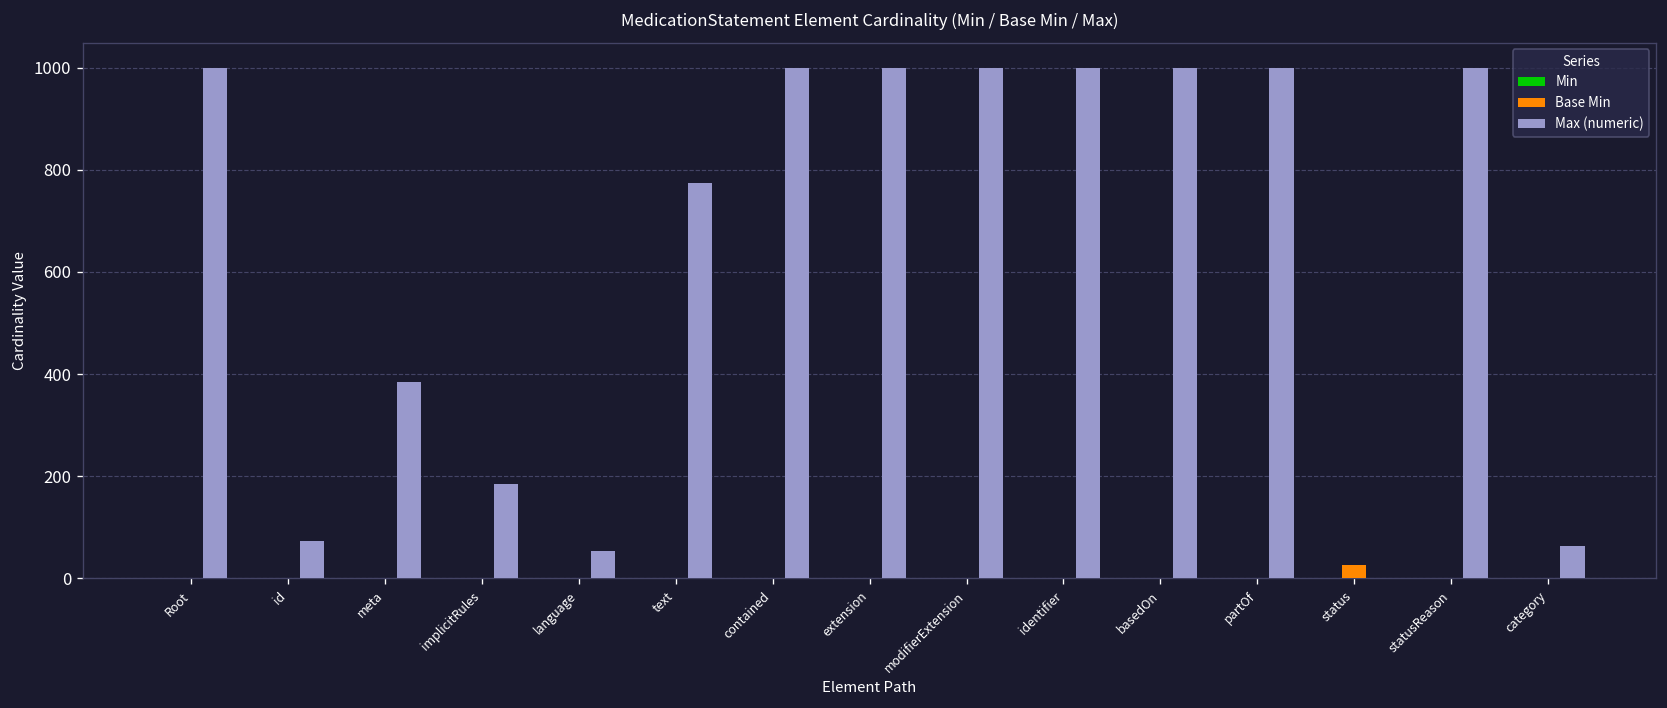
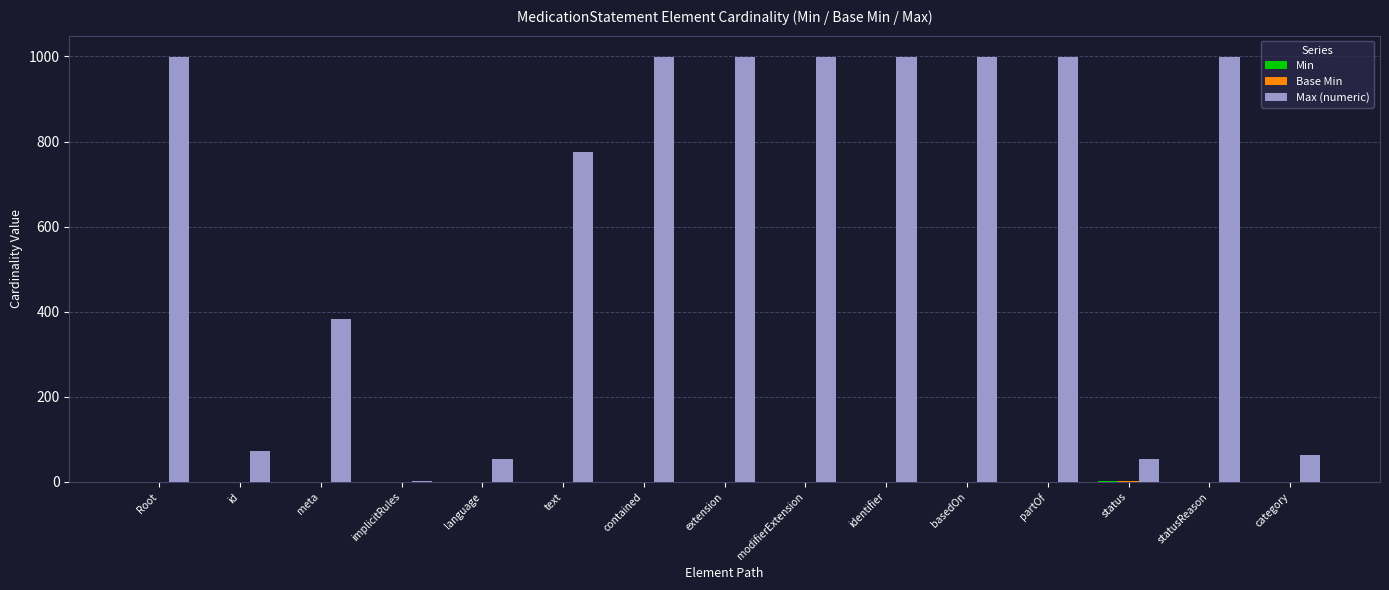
Max (numeric), implicitRules: 190 -> 0
Base Min, status: 30 -> 0
Max (numeric), status: 0 -> 50
